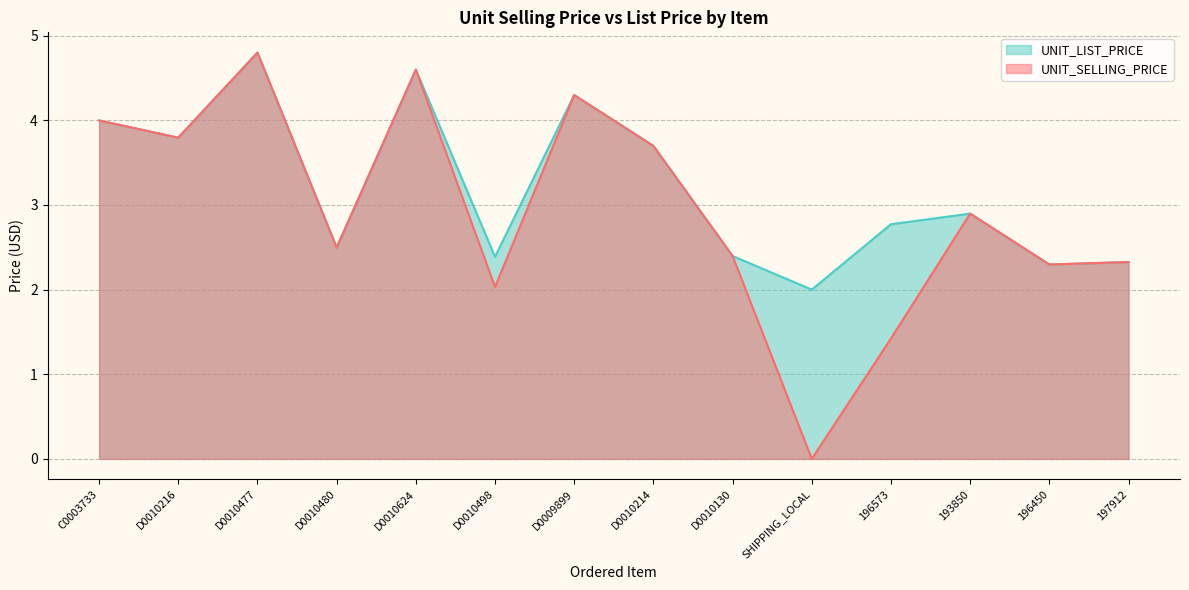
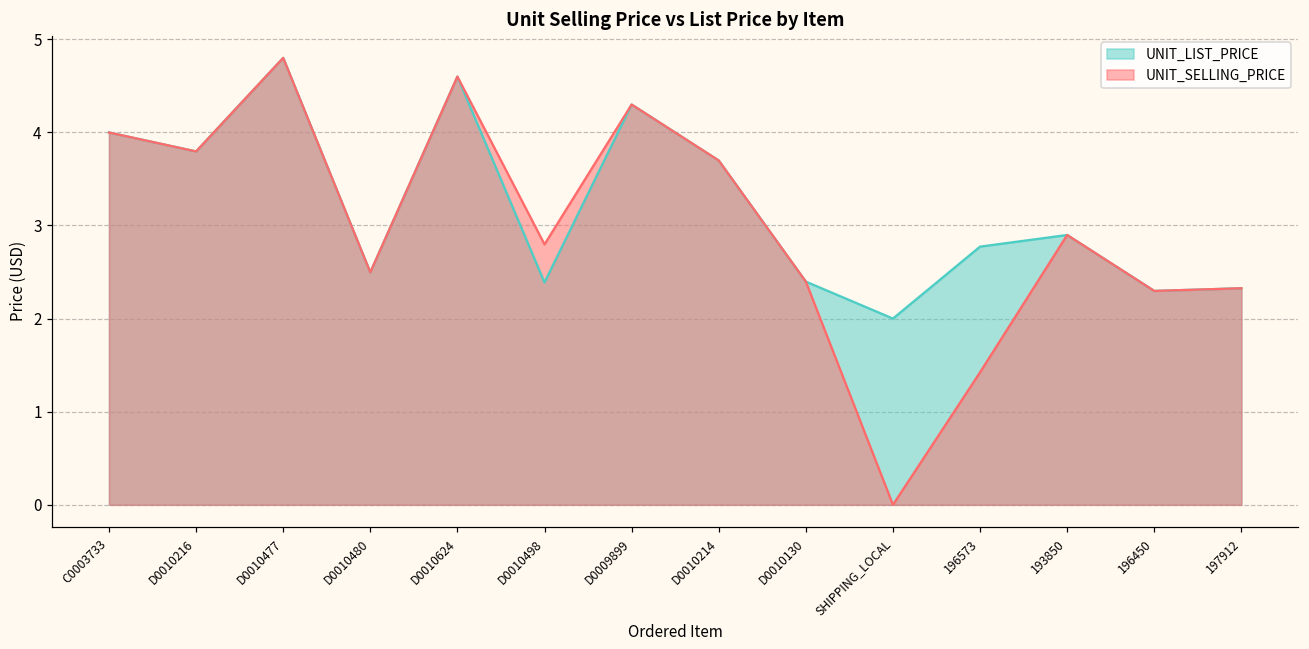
UNIT_SELLING_PRICE, D0010498: 2.0 -> 2.8
